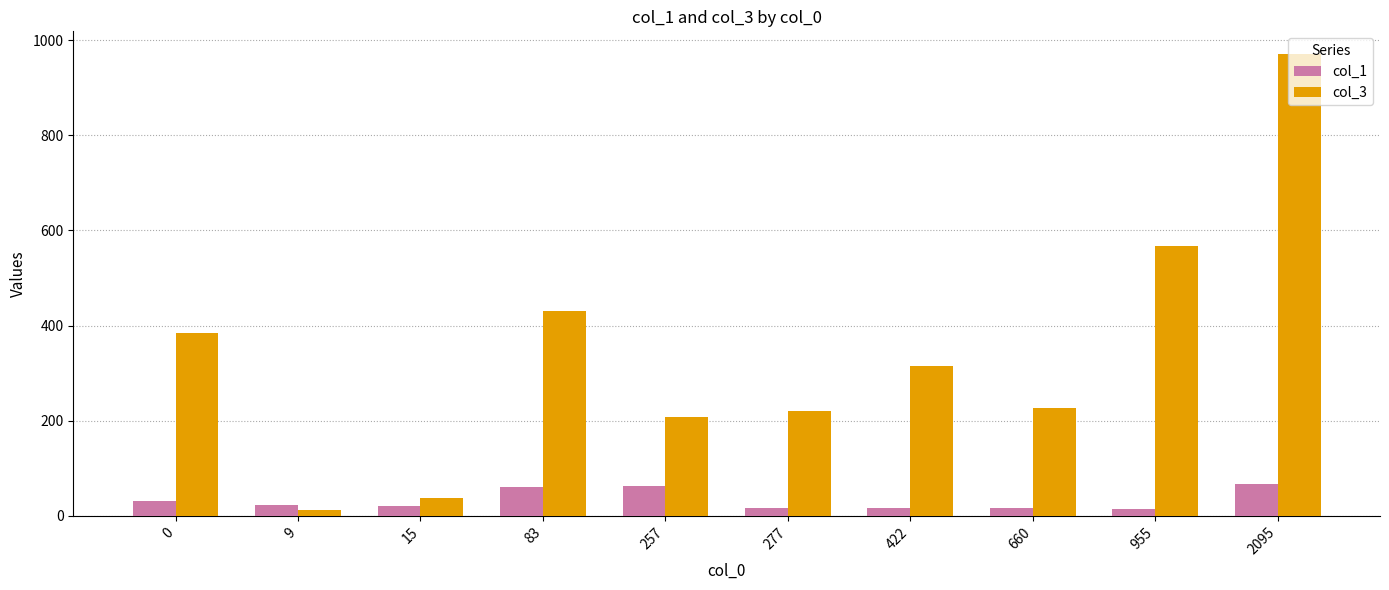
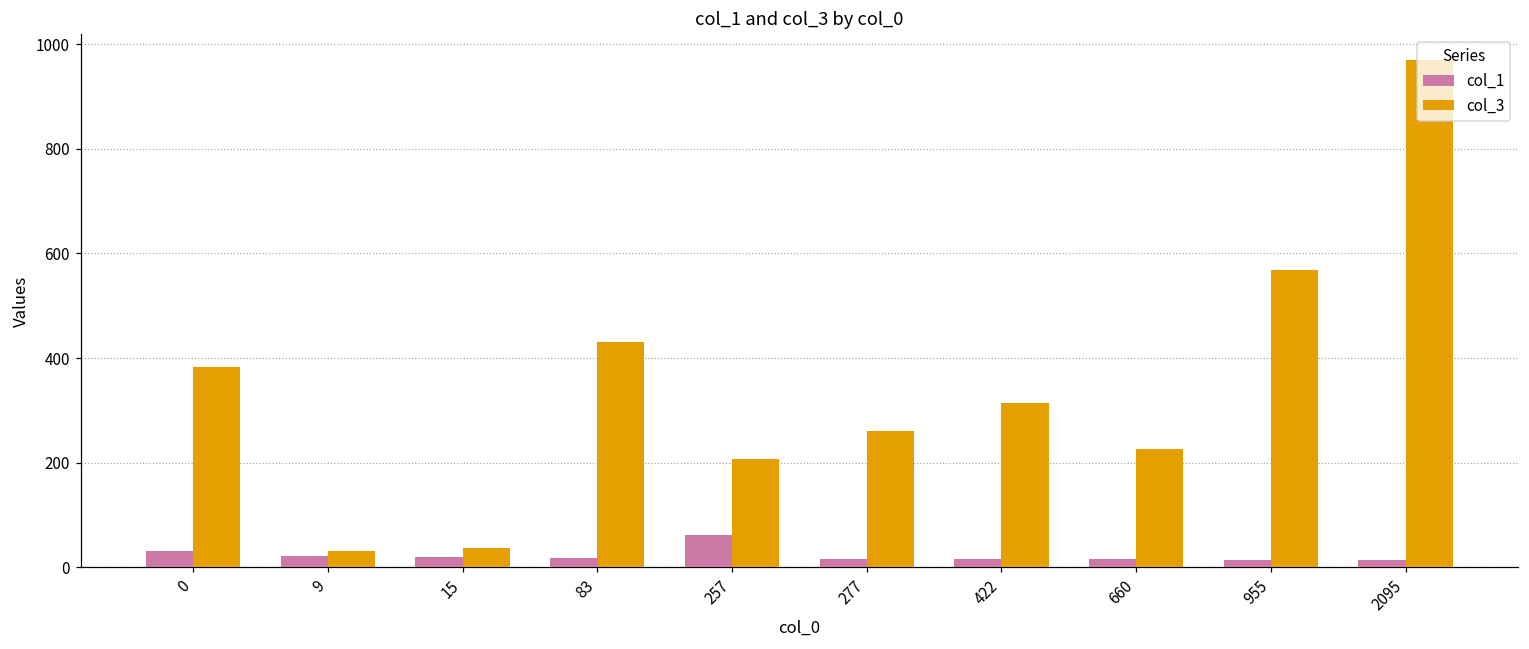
col_3, 9: 10 -> 30
col_1, 83: 60 -> 20
col_3, 277: 220 -> 260
col_1, 2095: 70 -> 10
